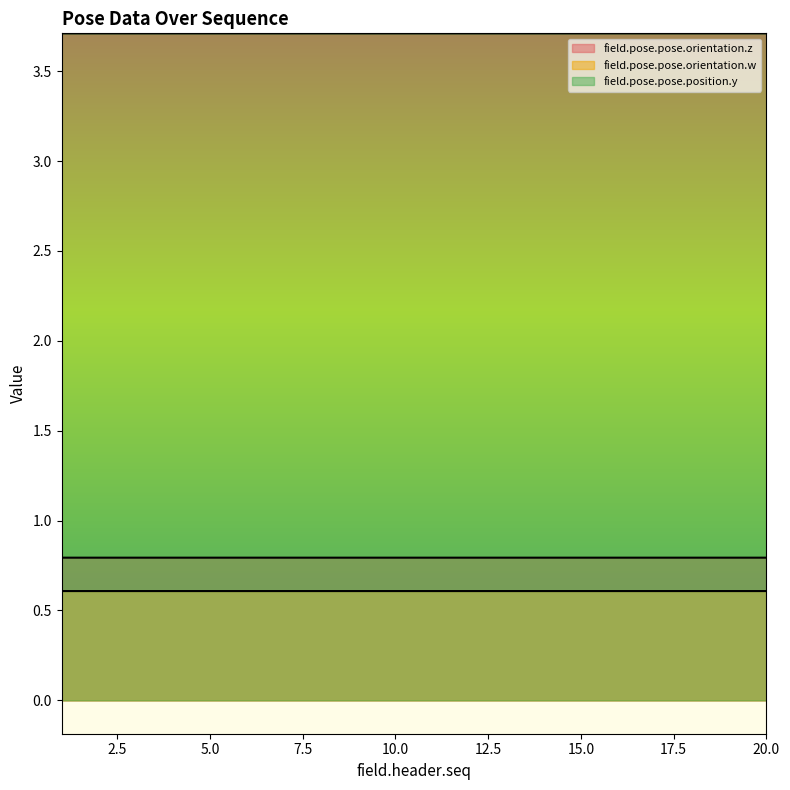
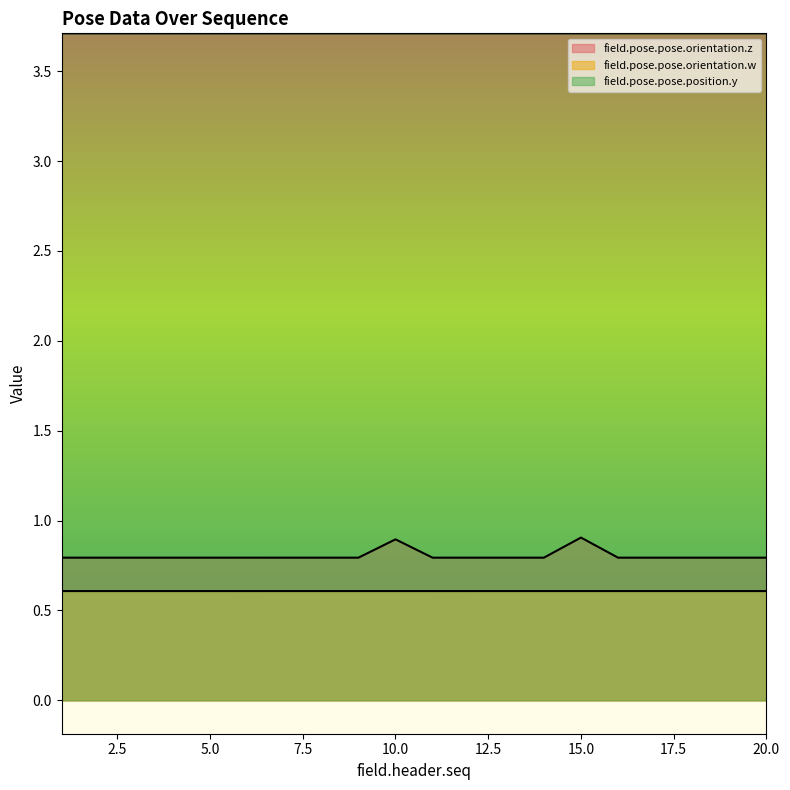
field.pose.pose.orientation.z, 10.0: 0.79 -> 0.90
field.pose.pose.orientation.z, 15.0: 0.79 -> 0.91
